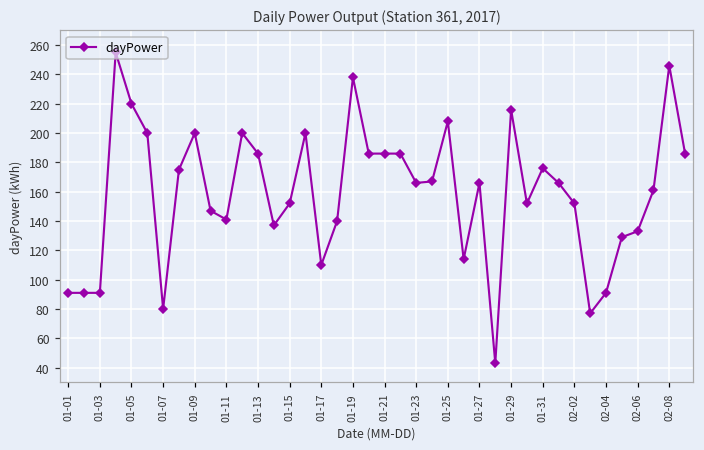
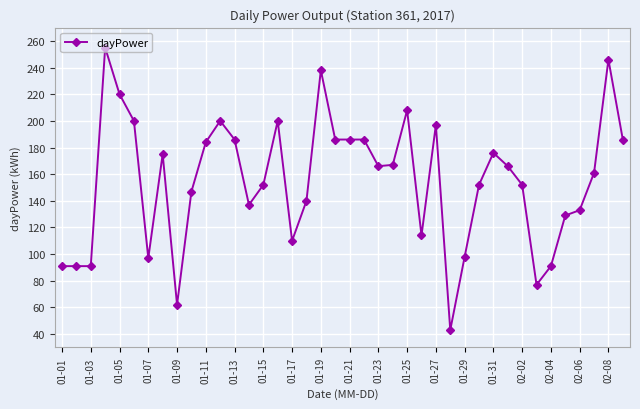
01-07: 80 -> 97
01-09: 200 -> 62
01-11: 141 -> 184
01-27: 166 -> 197
01-29: 216 -> 98
